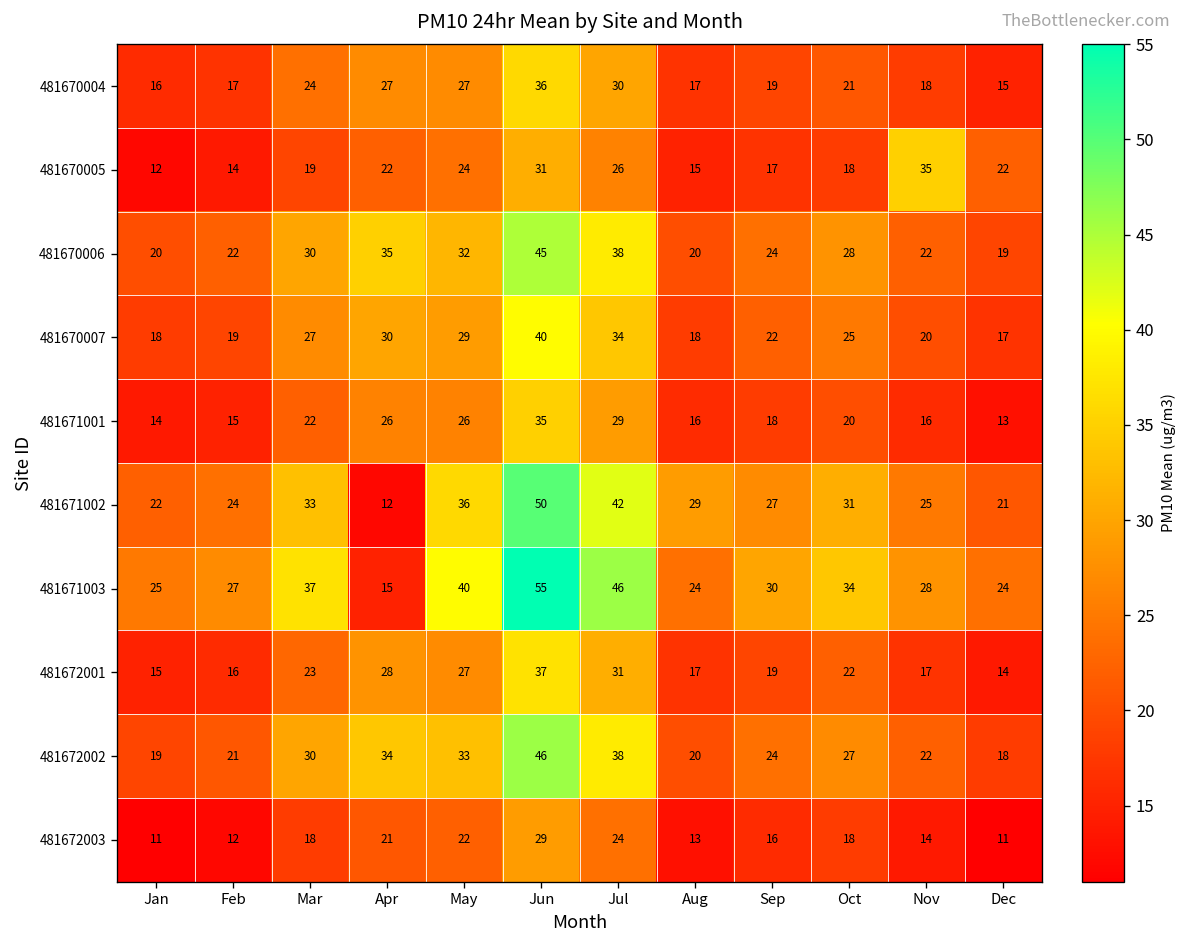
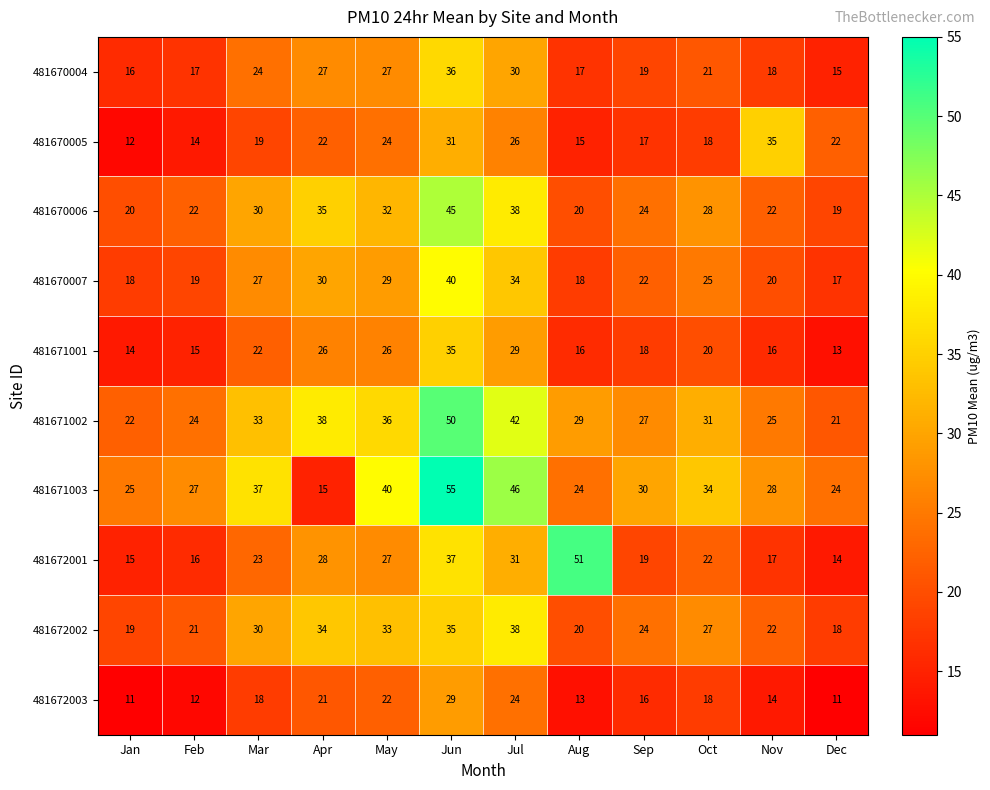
481671002, Apr: 12 -> 38
481672001, Aug: 17 -> 51
481672002, Jun: 46 -> 35
